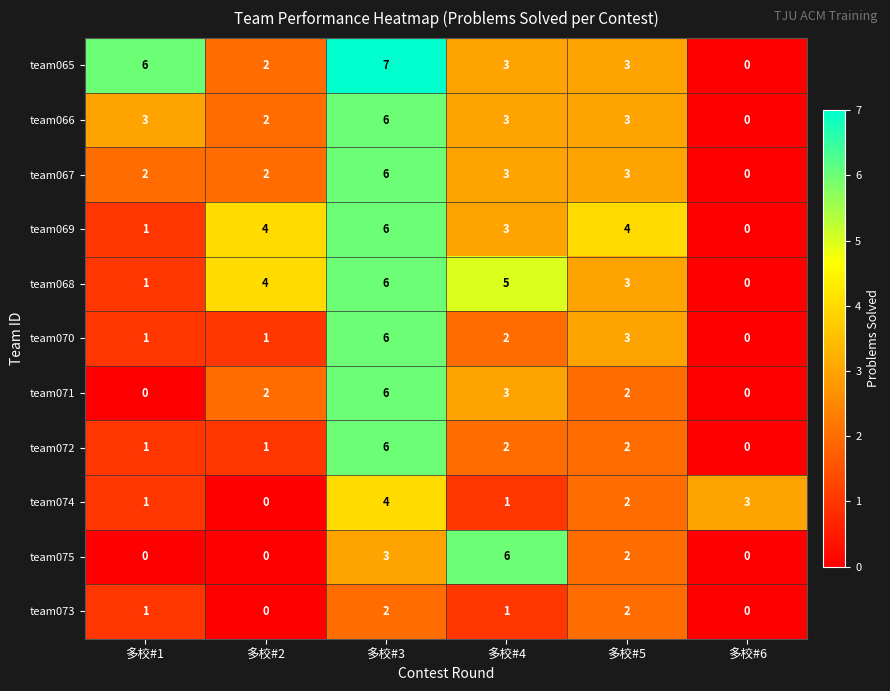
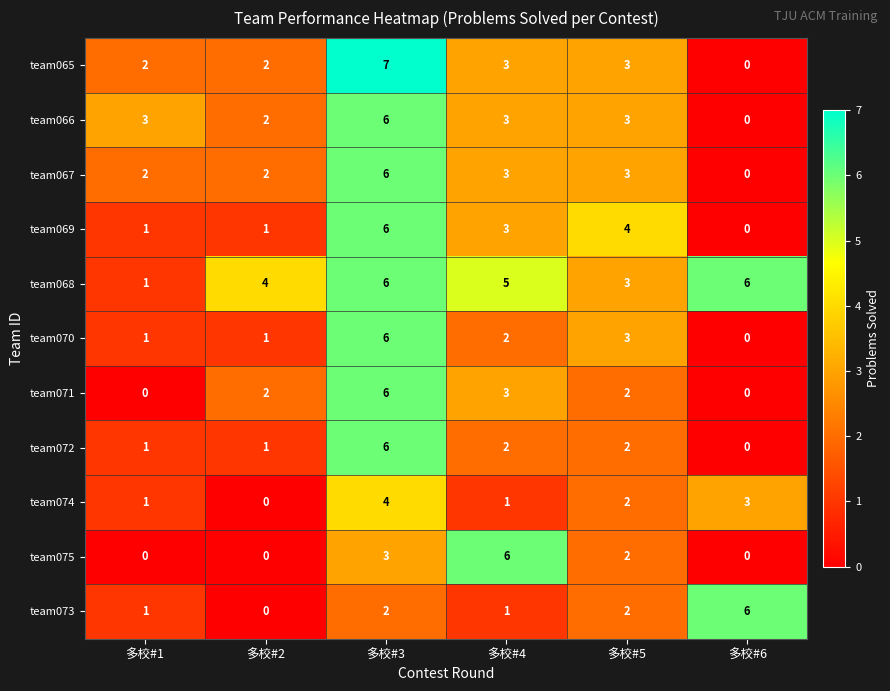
team065, 多校#1: 6 -> 2
team069, 多校#2: 4 -> 1
team068, 多校#6: 0 -> 6
team073, 多校#6: 0 -> 6
